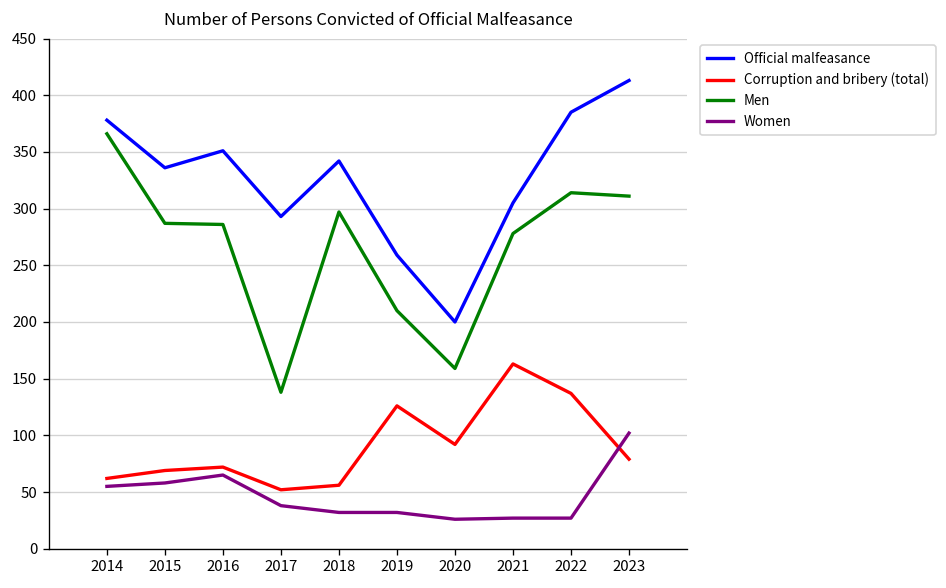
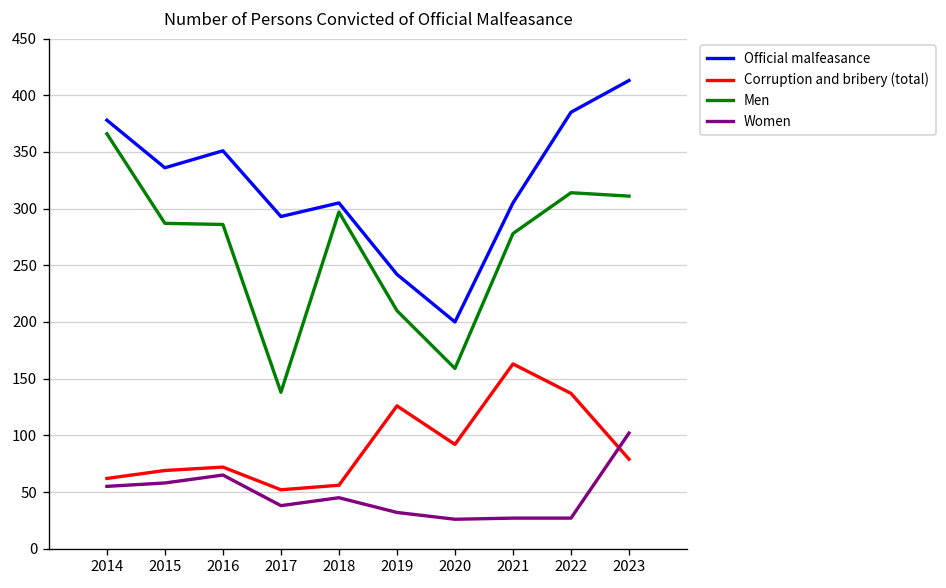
Official malfeasance, 2018: 340 -> 310
Women, 2018: 30 -> 50
Official malfeasance, 2019: 260 -> 240
